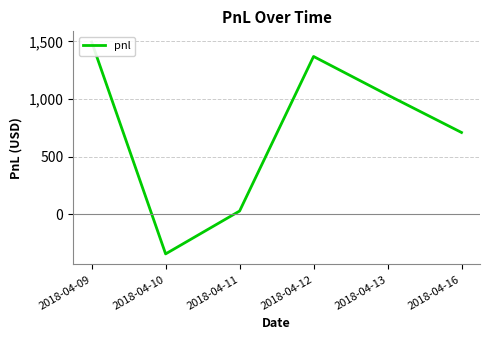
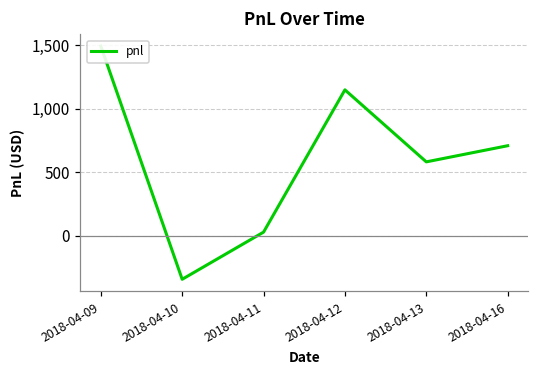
2018-04-12: 1,370 -> 1,150
2018-04-13: 1,040 -> 580
